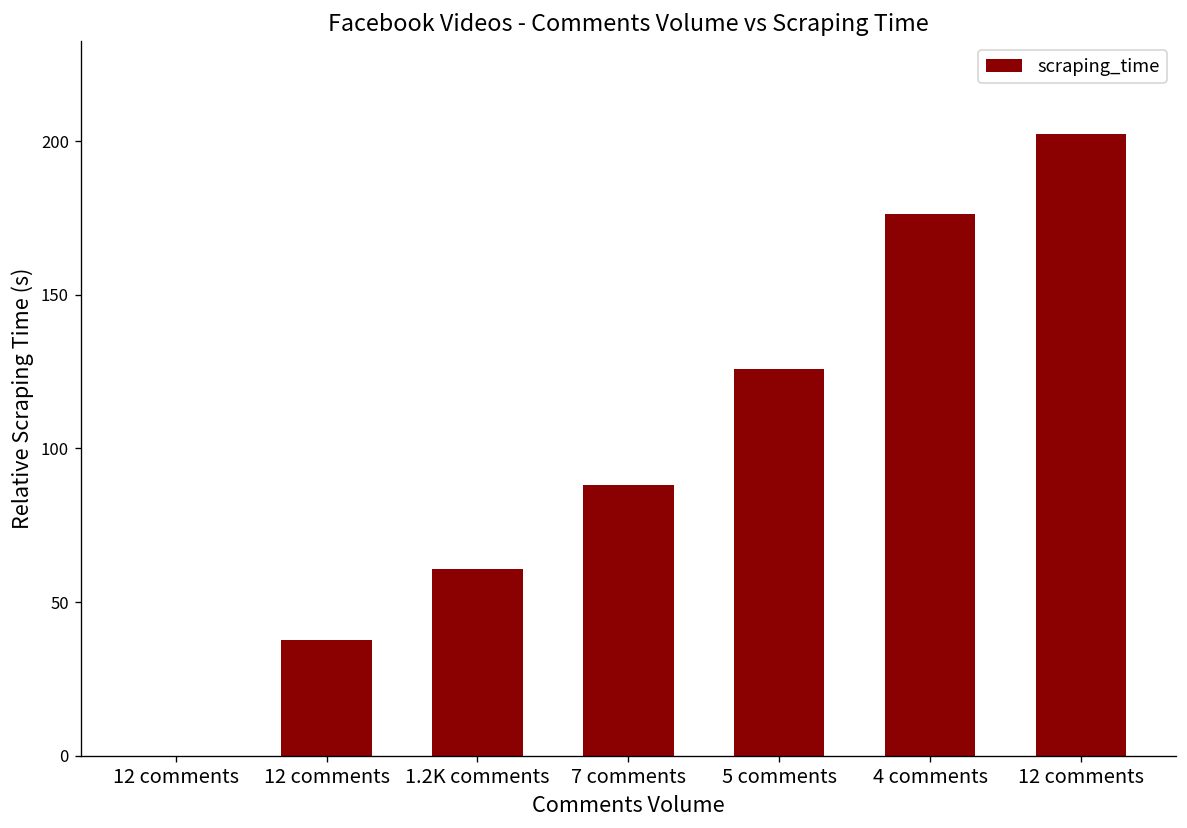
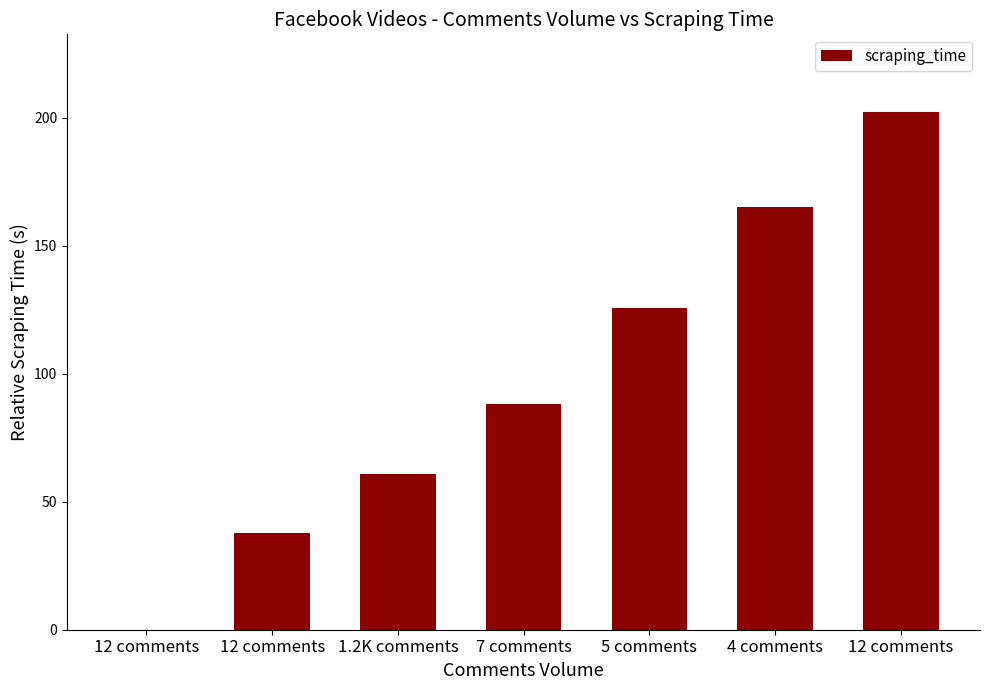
4 comments: 176 -> 165
